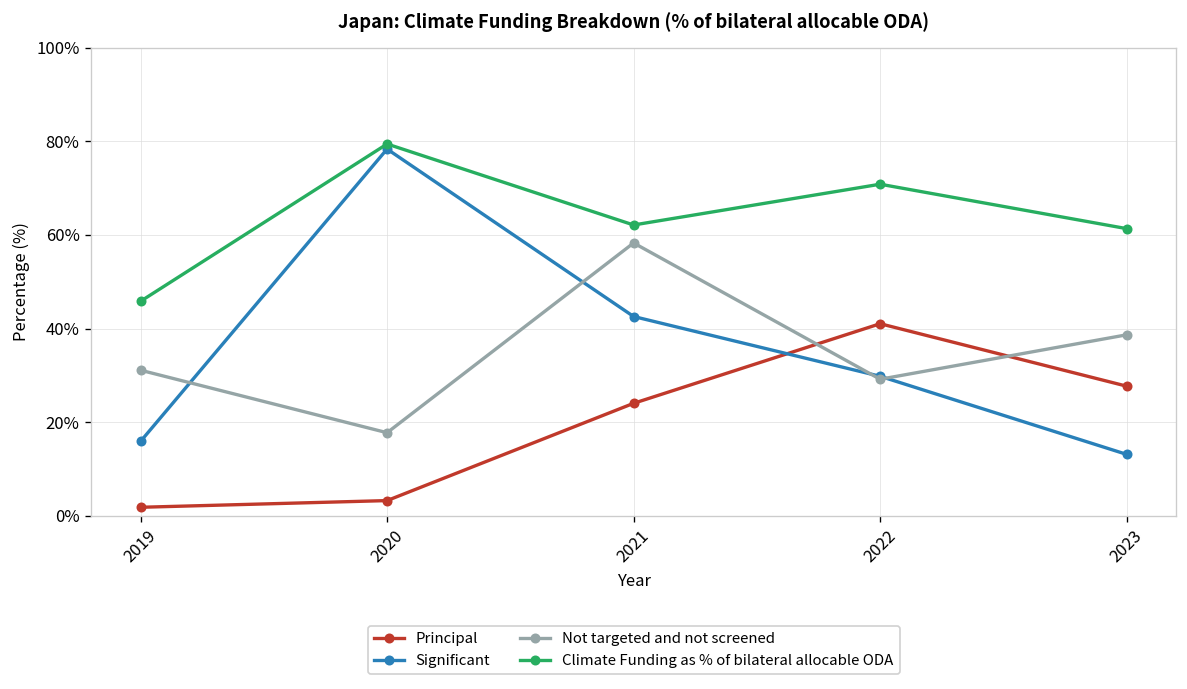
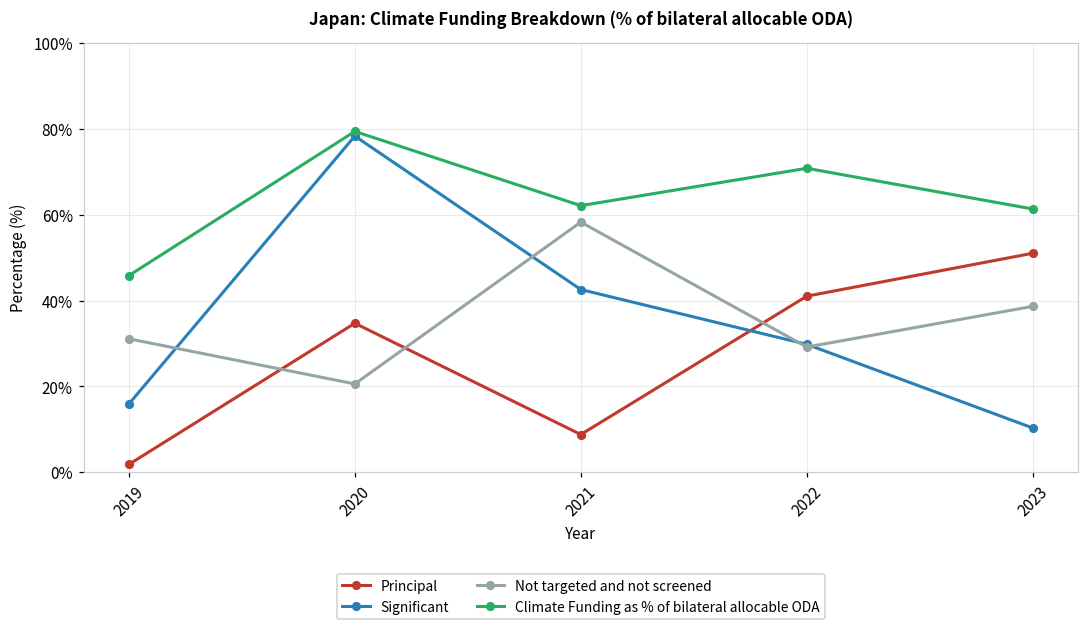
Principal, 2020: 3% -> 35%
Not targeted and not screened, 2020: 18% -> 21%
Principal, 2021: 24% -> 9%
Principal, 2023: 28% -> 51%
Significant, 2023: 13% -> 10%
